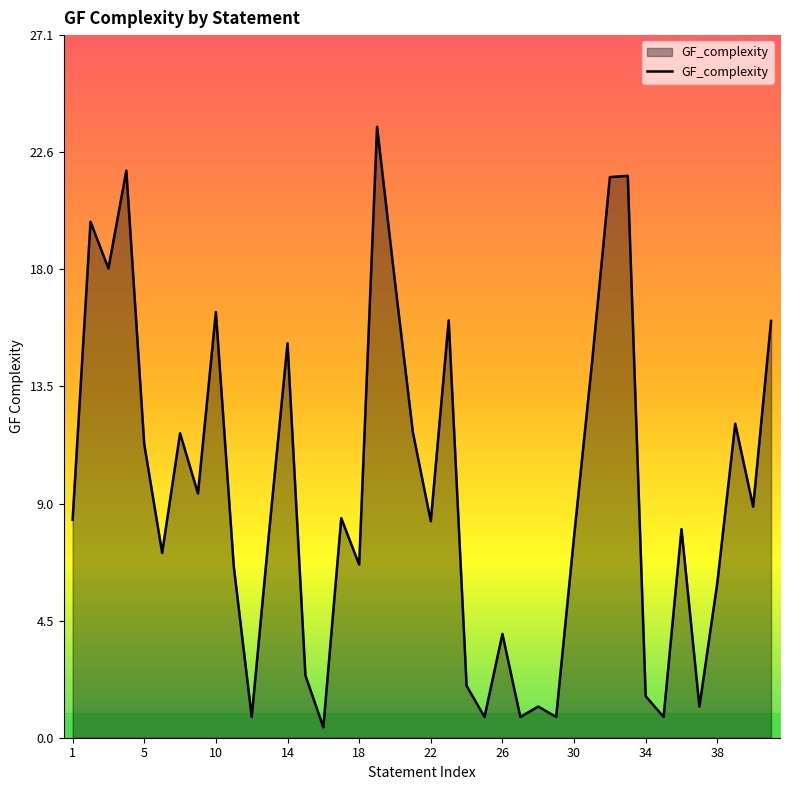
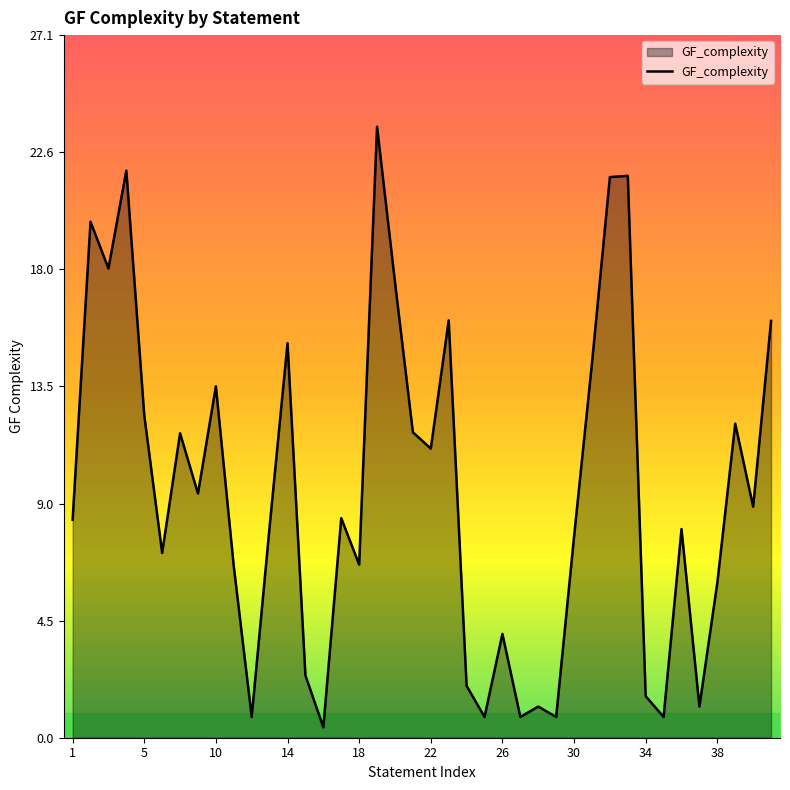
5: 11.3 -> 12.4
10: 16.4 -> 13.5
22: 8.3 -> 11.1
